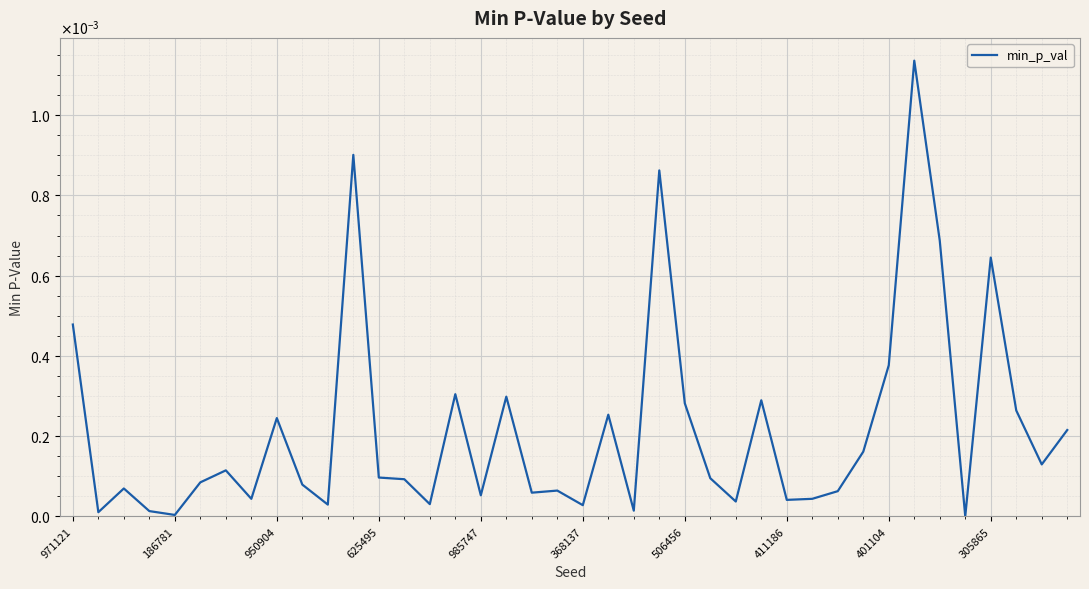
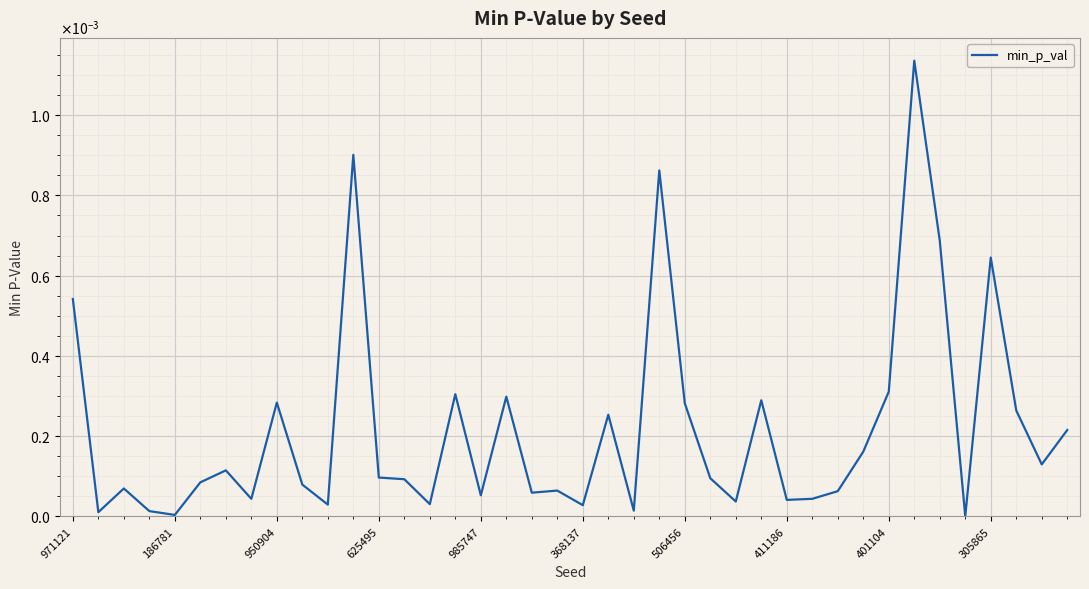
971121: 0.00048 -> 0.00054
950904: 0.00024 -> 0.00028
401104: 0.00038 -> 0.00031
